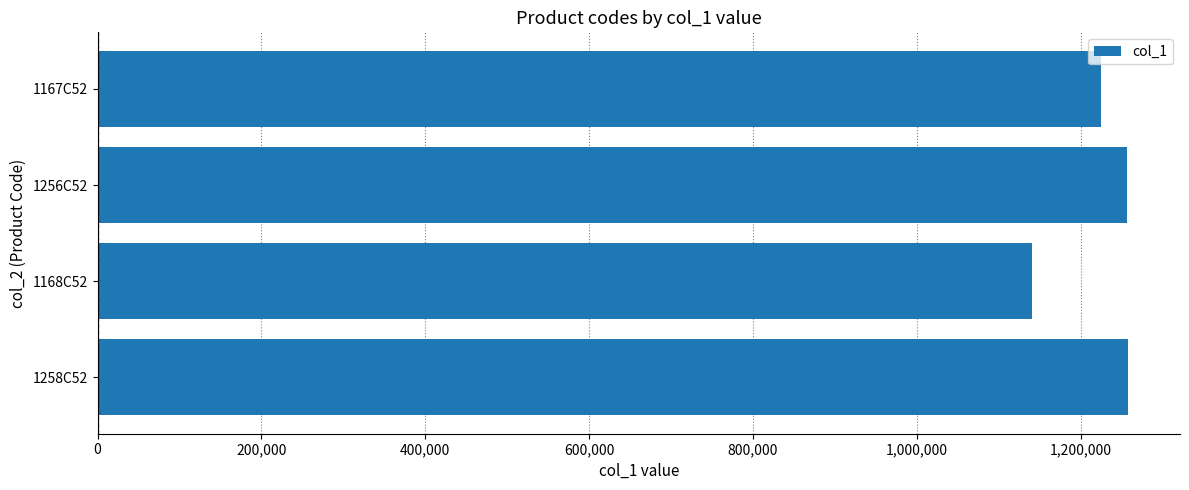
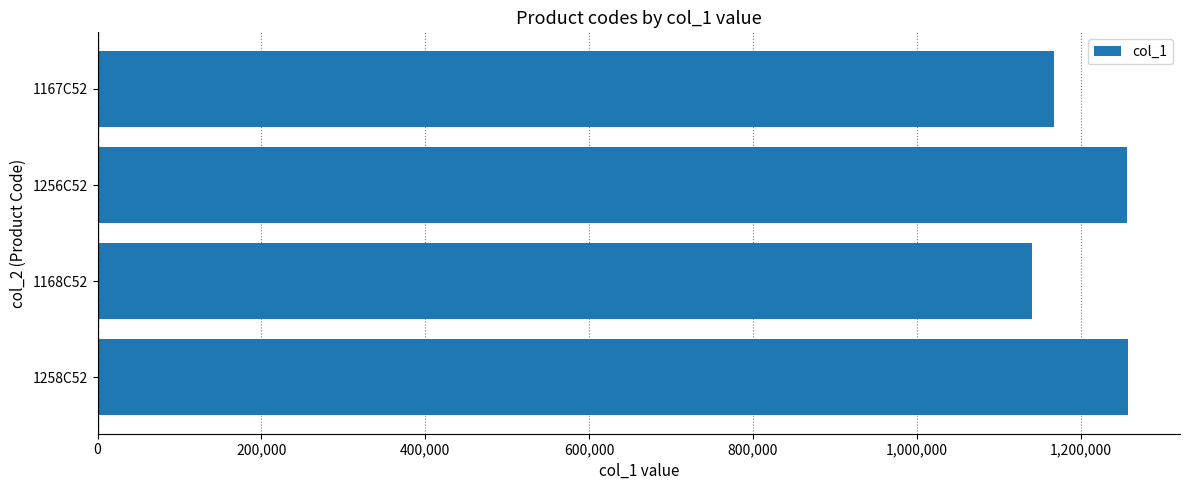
1167C52: 1,220,000 -> 1,170,000
